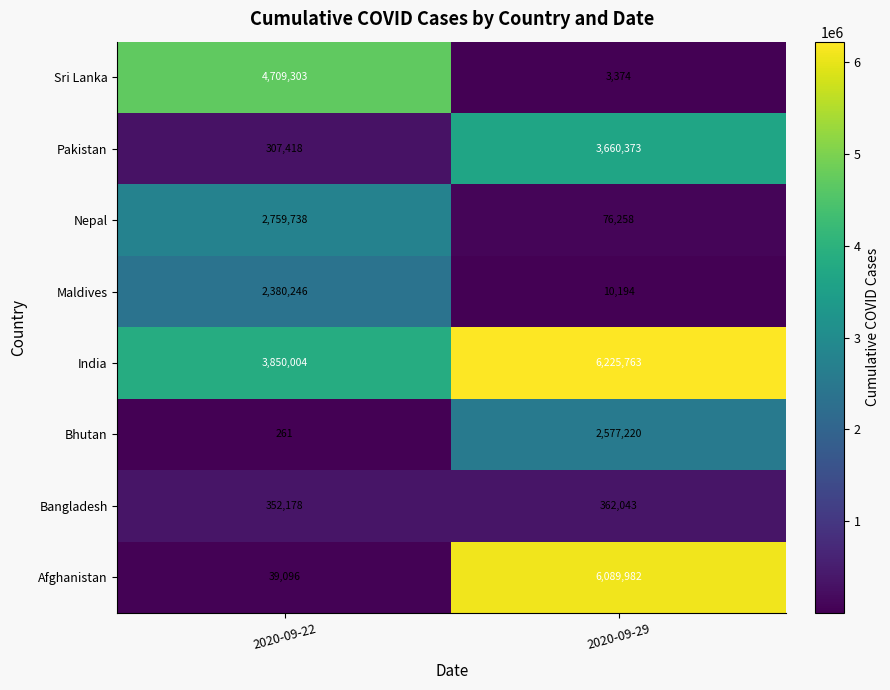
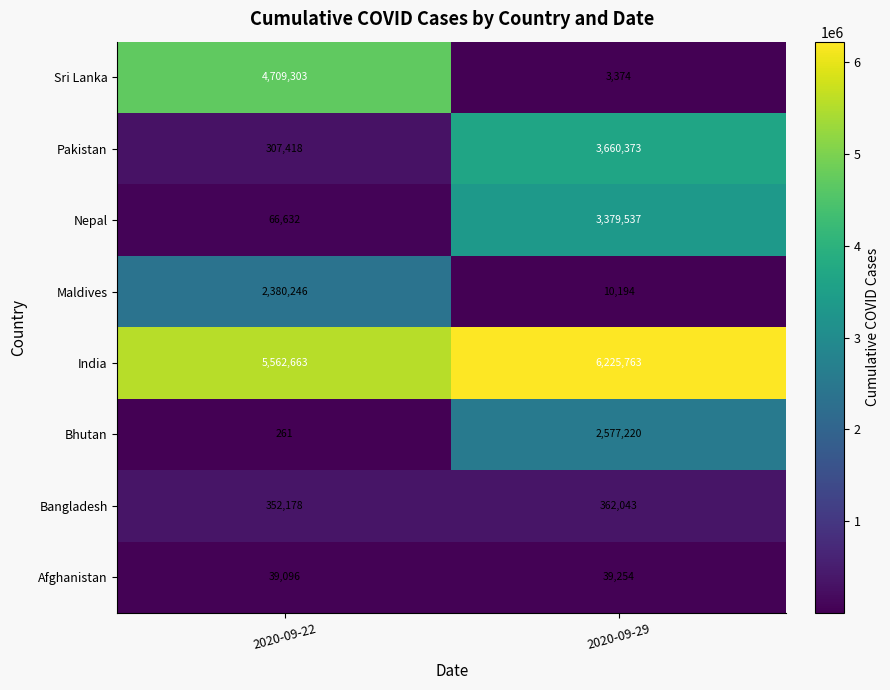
Nepal, 2020-09-22: 2,759,738 -> 66,632
Nepal, 2020-09-29: 76,258 -> 3,379,537
India, 2020-09-22: 3,850,004 -> 5,562,663
Afghanistan, 2020-09-29: 6,089,982 -> 39,254
